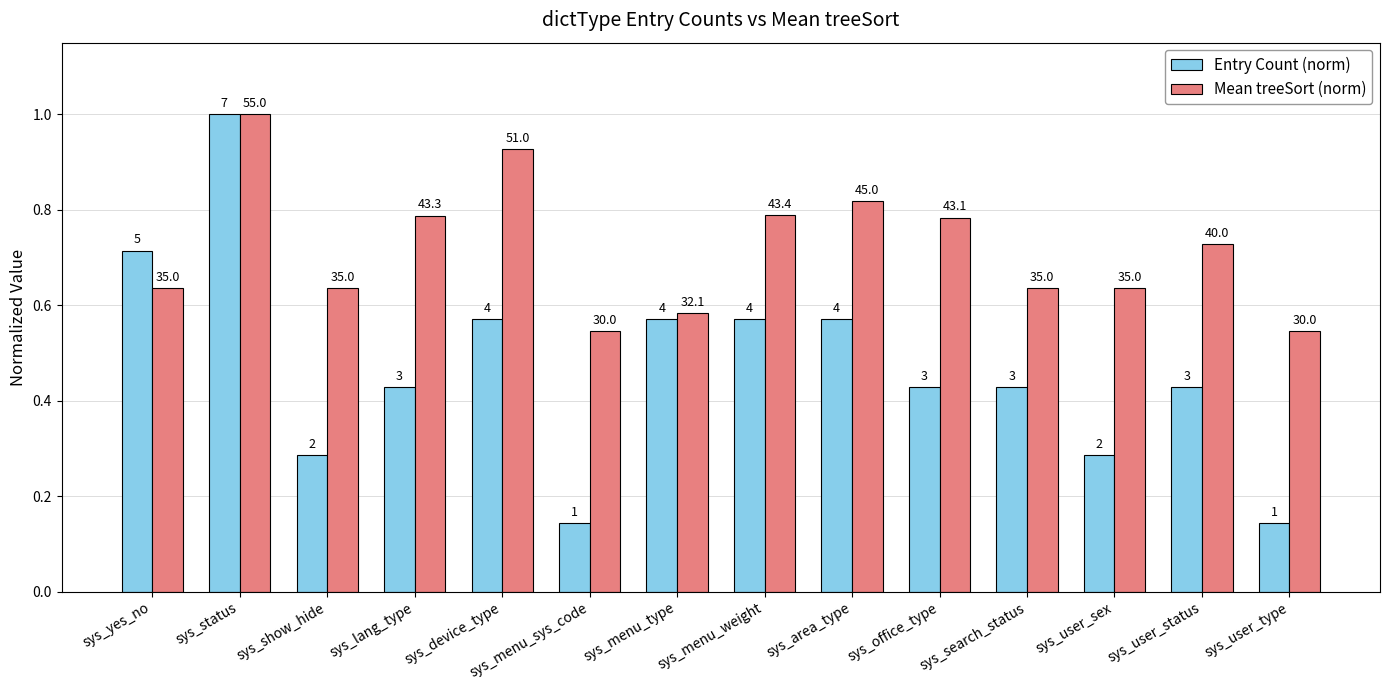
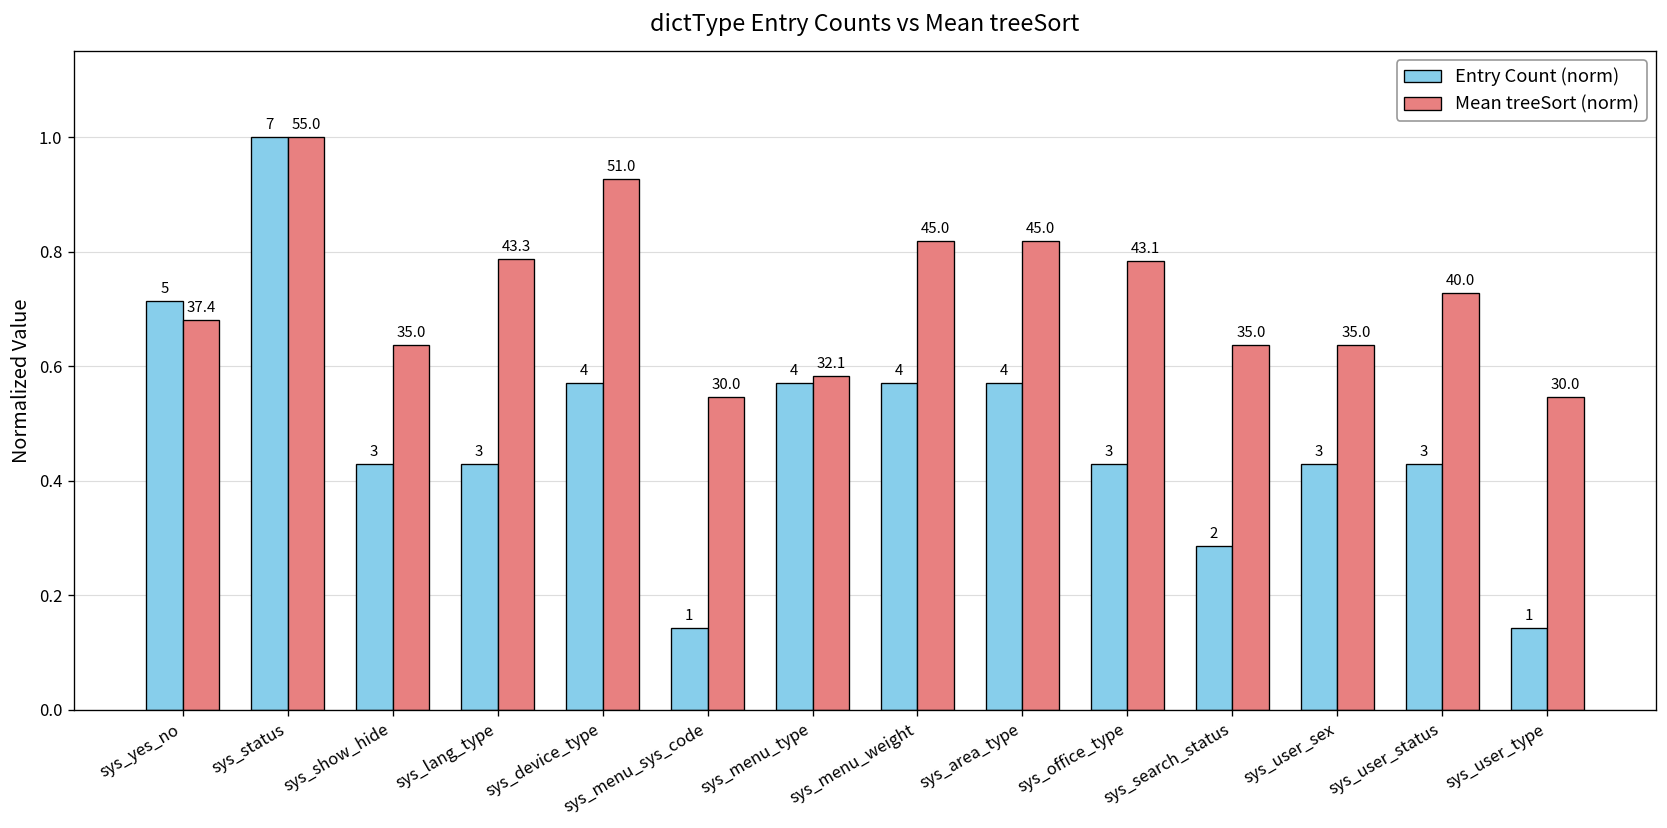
Mean treeSort (norm), sys_yes_no: 35.0 -> 37.4
Entry Count (norm), sys_show_hide: 2 -> 3
Mean treeSort (norm), sys_menu_weight: 43.4 -> 45.0
Entry Count (norm), sys_search_status: 3 -> 2
Entry Count (norm), sys_user_sex: 2 -> 3
